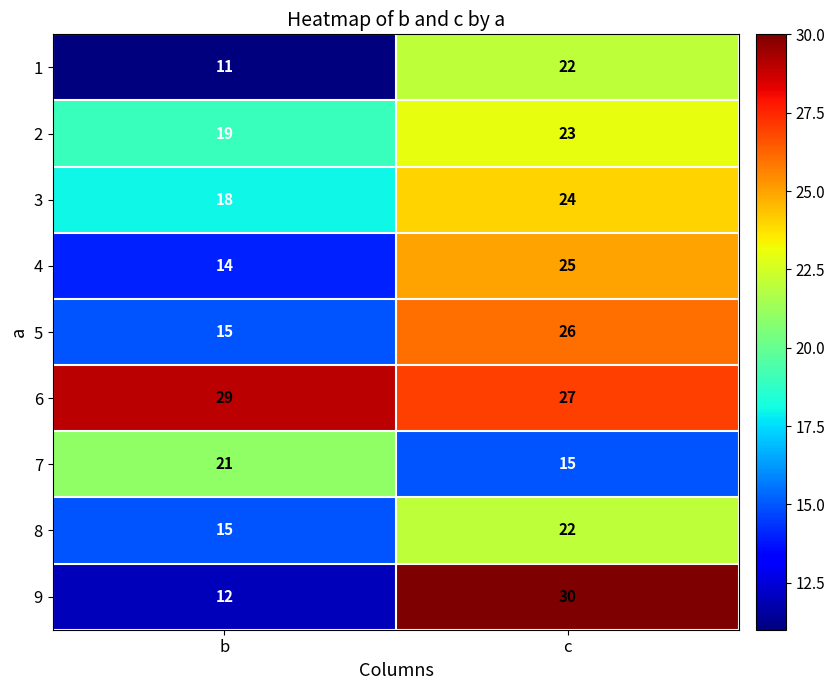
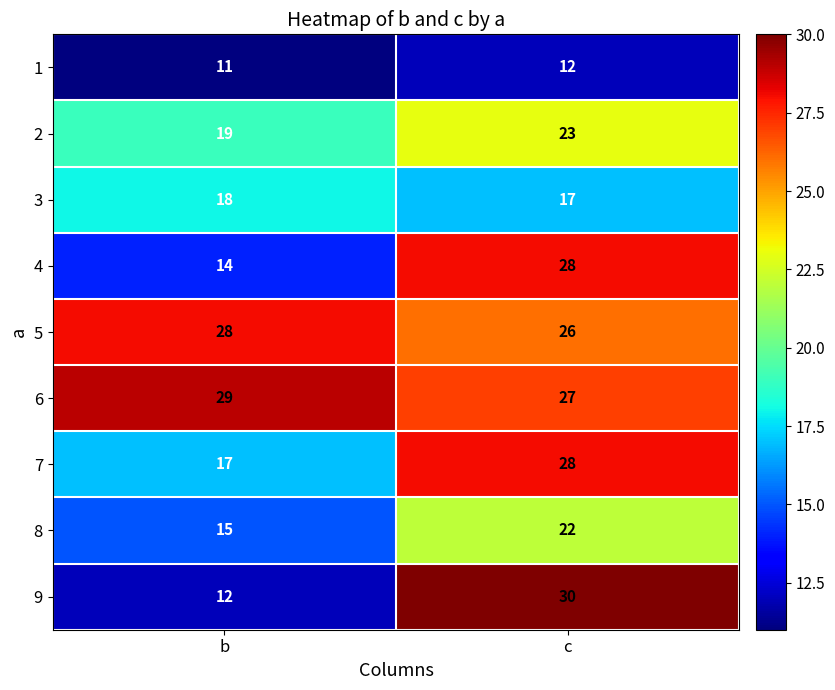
1, c: 22 -> 12
3, c: 24 -> 17
4, c: 25 -> 28
5, b: 15 -> 28
7, b: 21 -> 17
7, c: 15 -> 28
